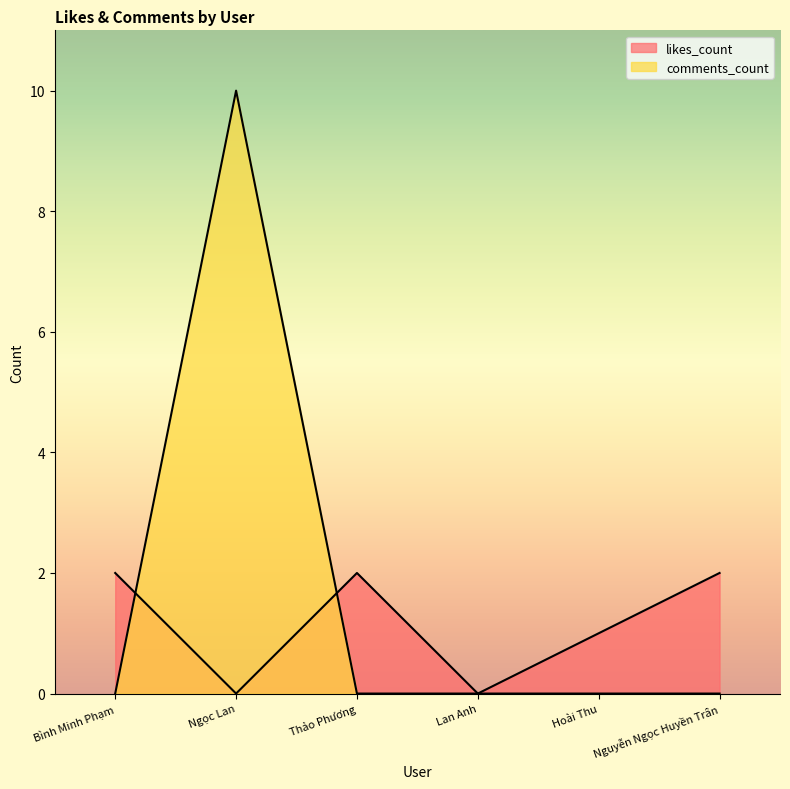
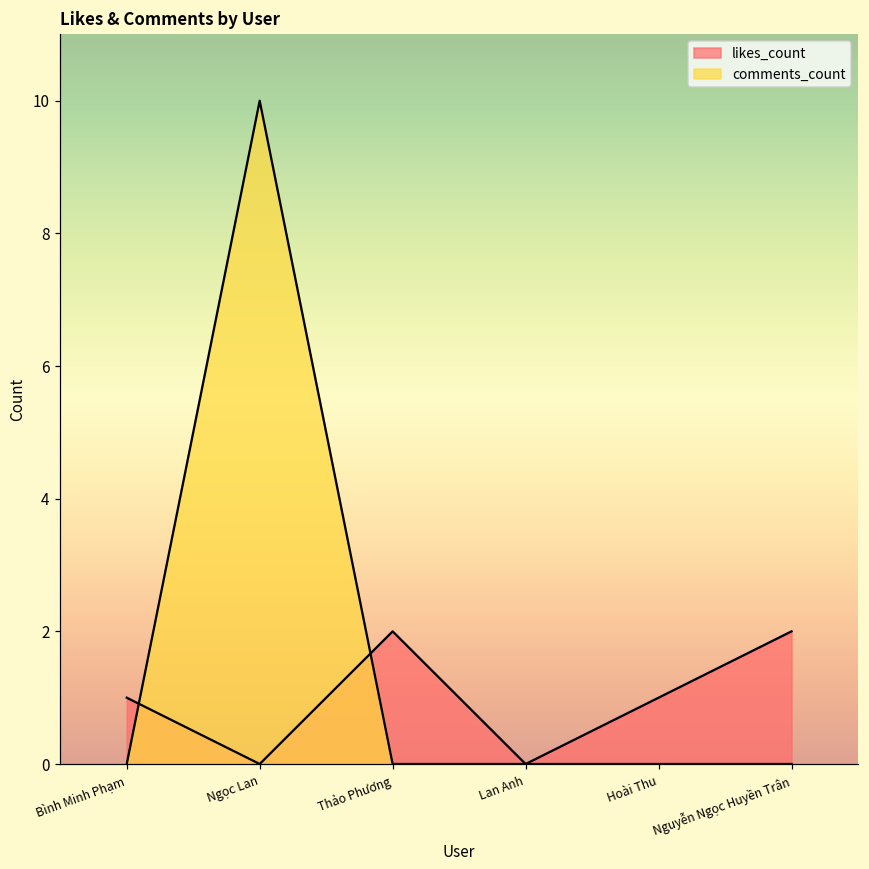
likes_count, Bình Minh Phạm: 2 -> 1
